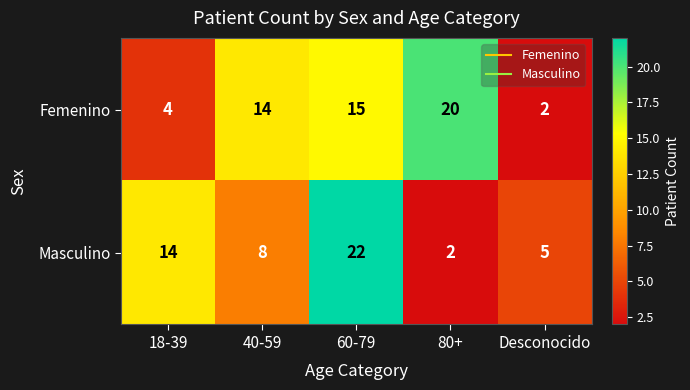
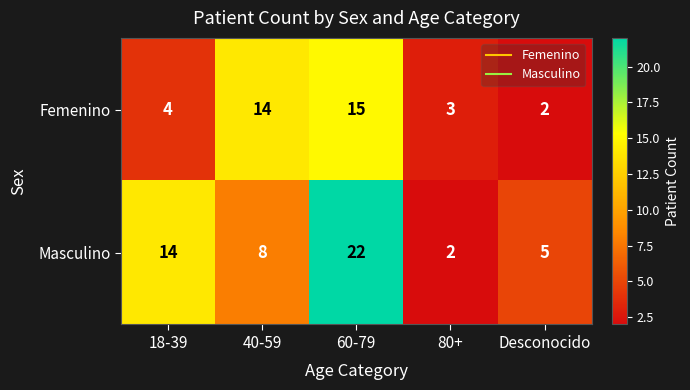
Femenino, 80+: 20 -> 3
